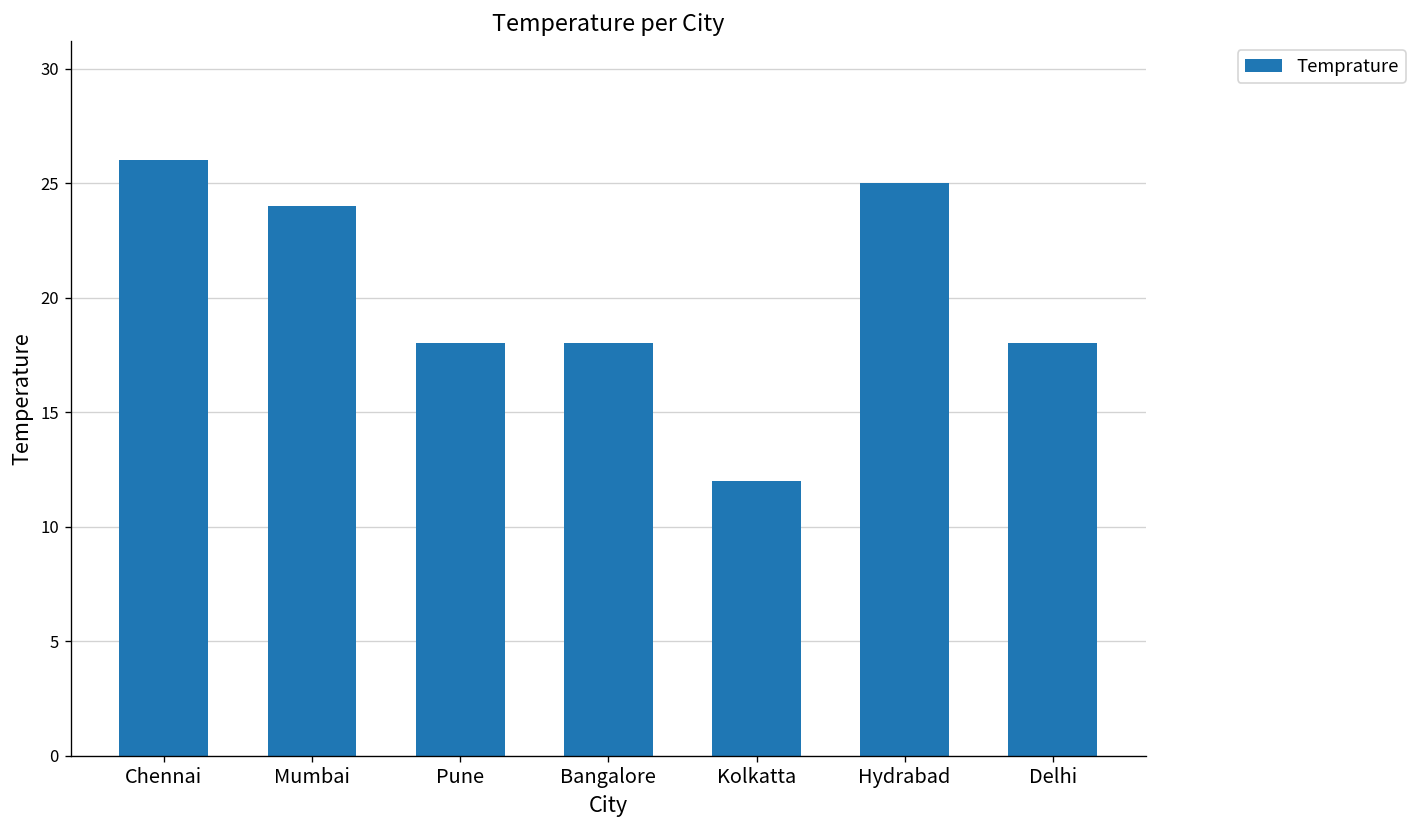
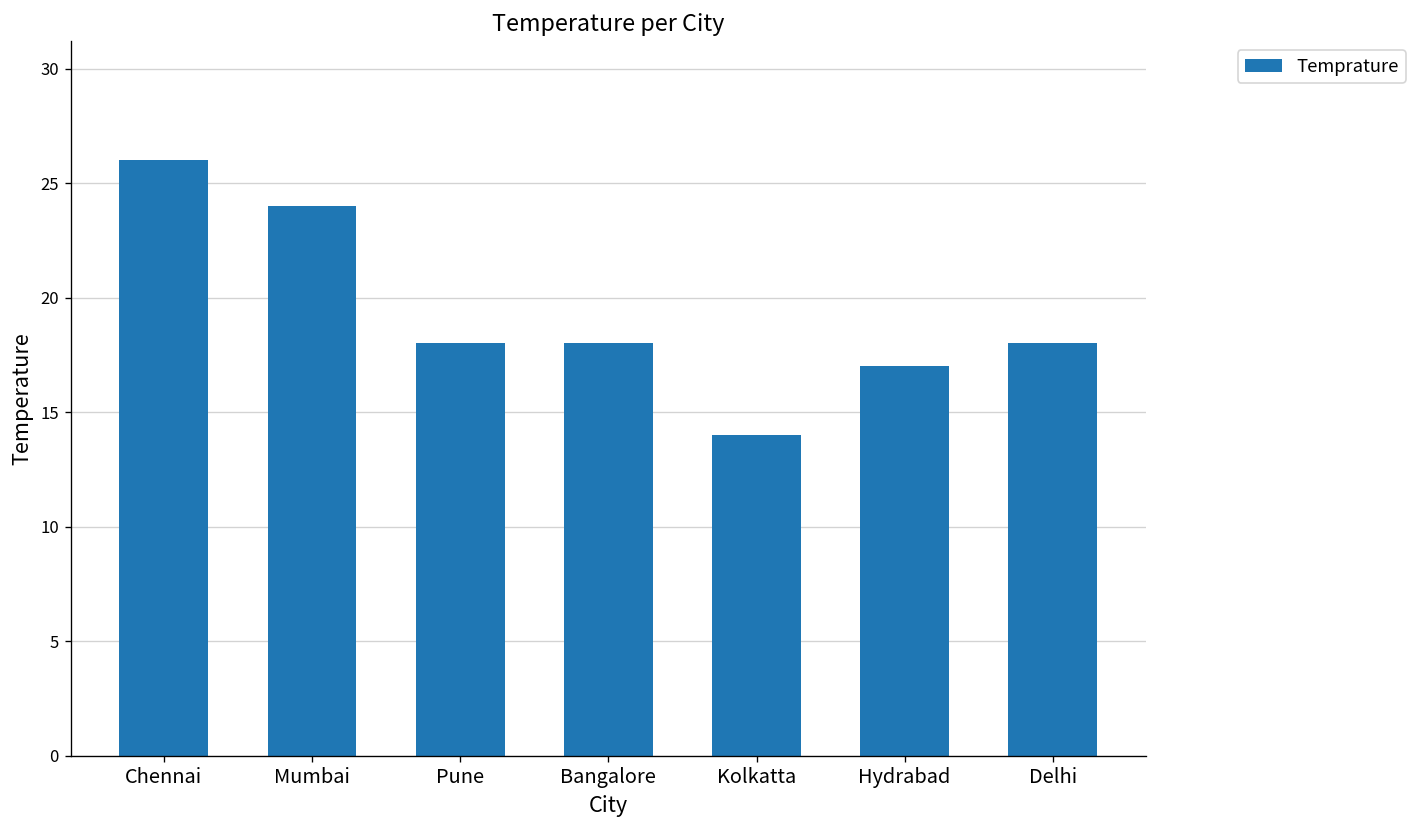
Kolkatta: 12 -> 14
Hydrabad: 25 -> 17
